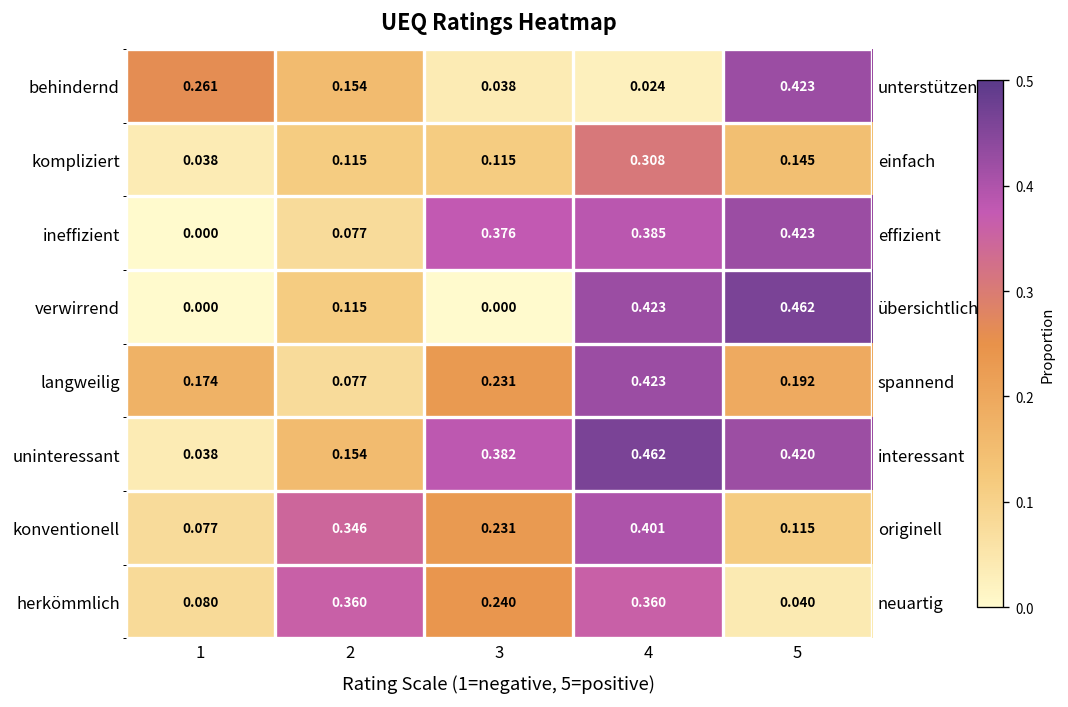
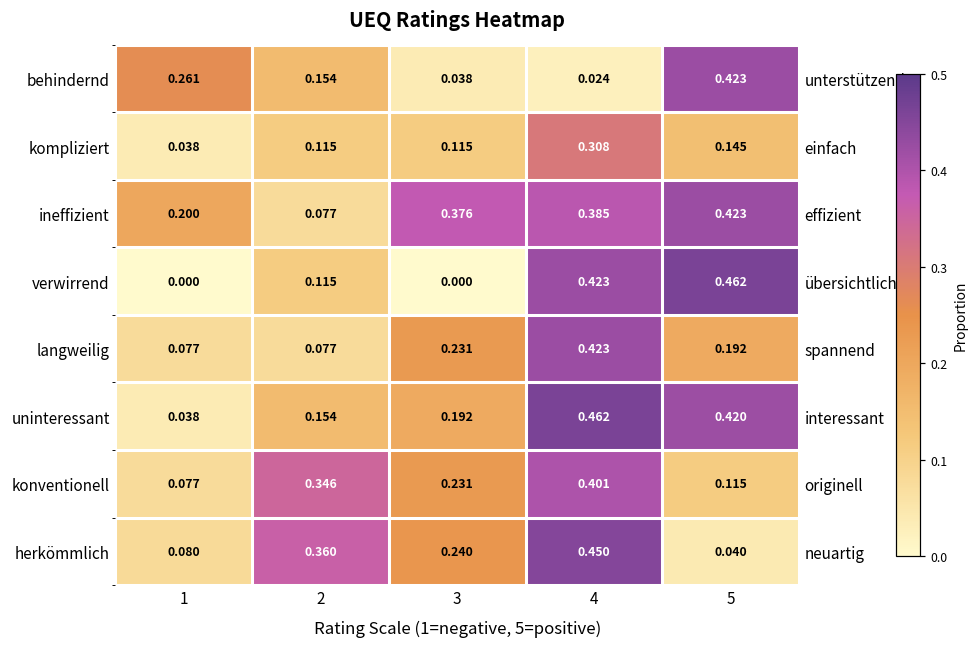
ineffizient, 1: 0.000 -> 0.200
langweilig, 1: 0.174 -> 0.077
uninteressant, 3: 0.382 -> 0.192
herkömmlich, 4: 0.360 -> 0.450
